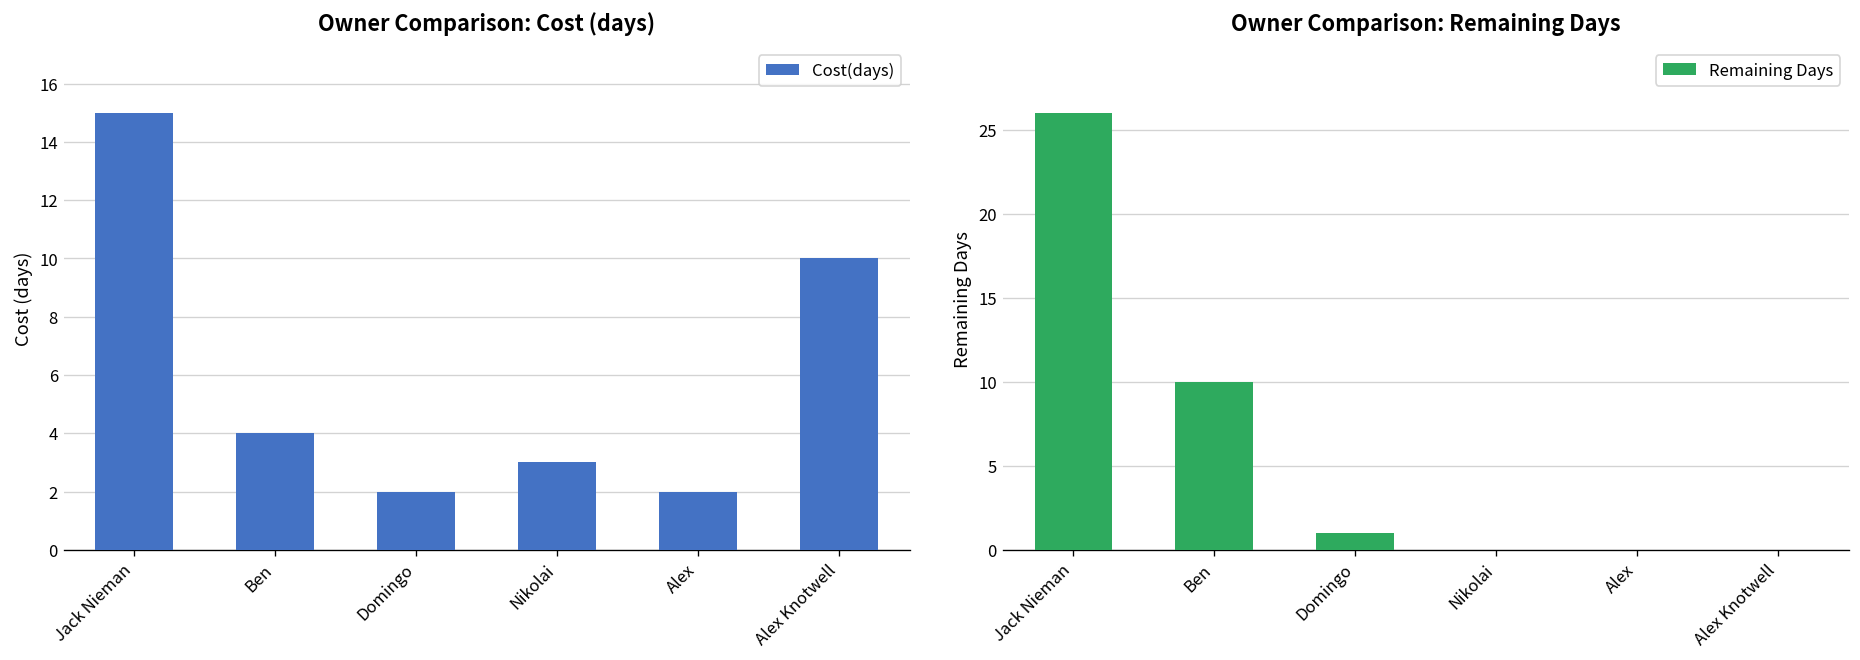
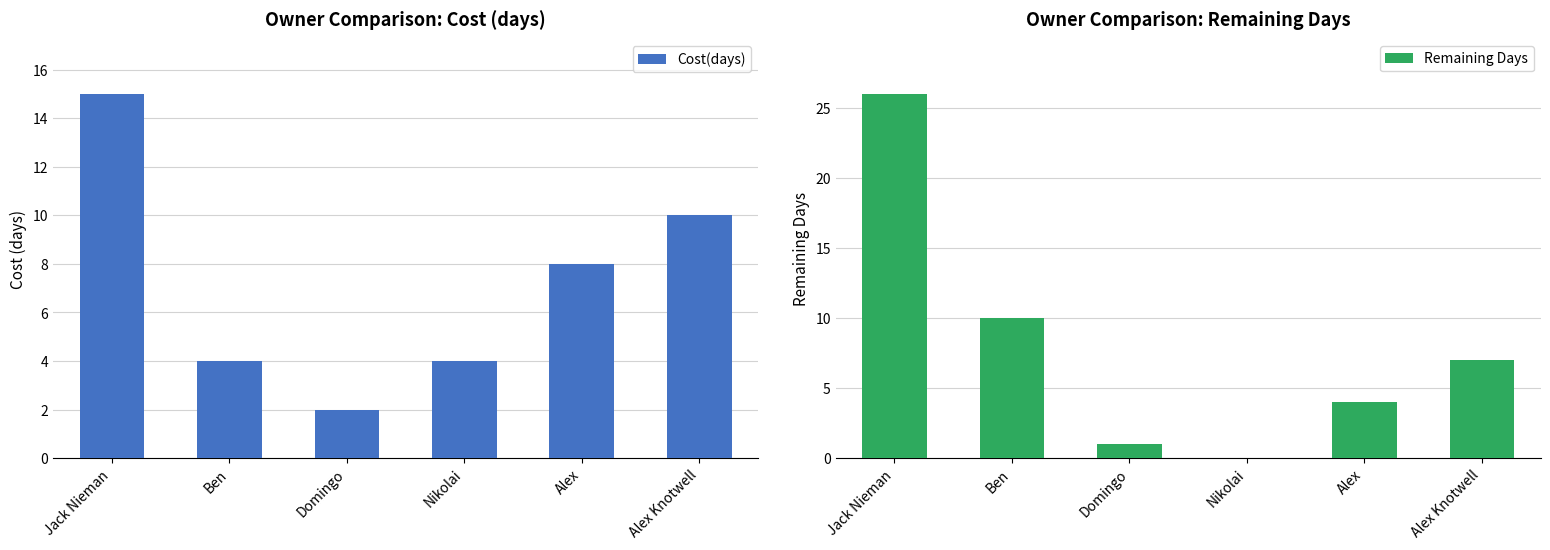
Owner Comparison: Cost (days), Nikolai: 3 -> 4
Owner Comparison: Cost (days), Alex: 2 -> 8
Owner Comparison: Remaining Days, Alex: 0 -> 4
Owner Comparison: Remaining Days, Alex Knotwell: 0 -> 7
